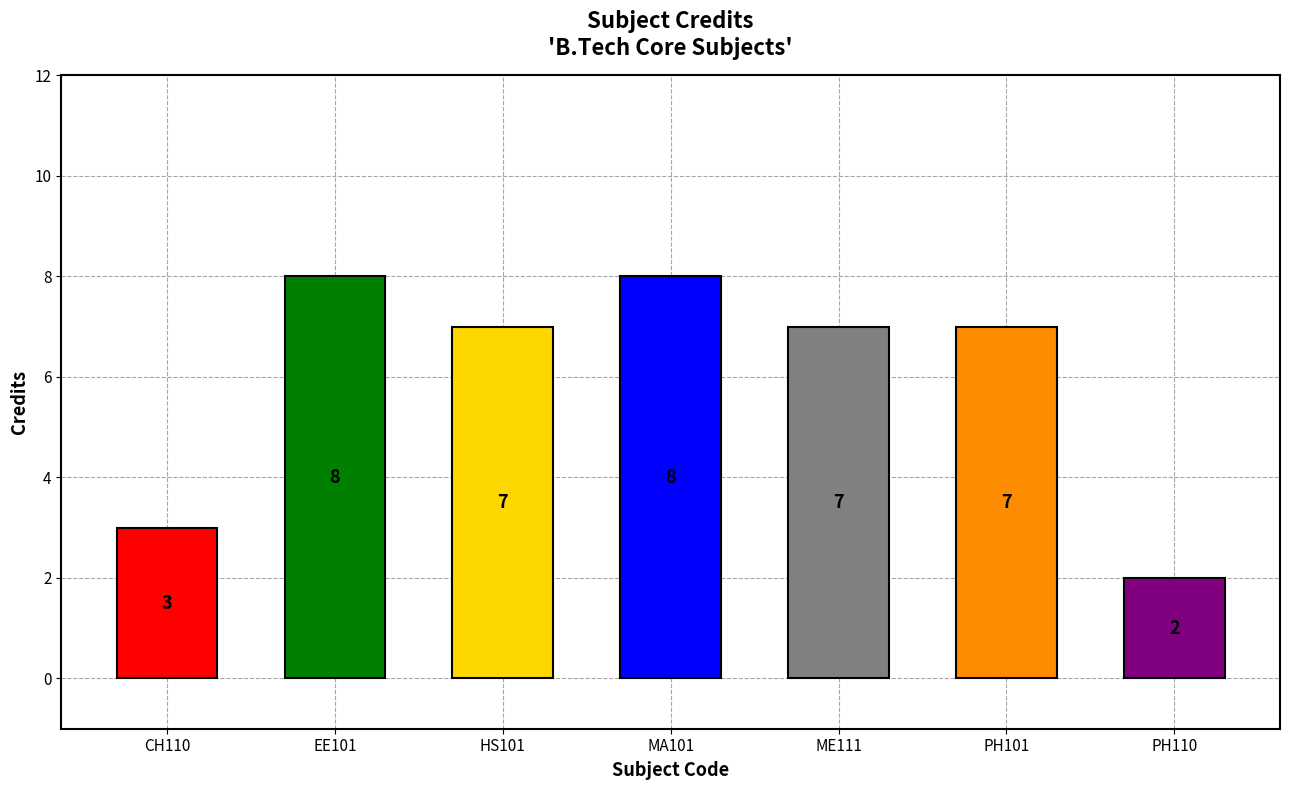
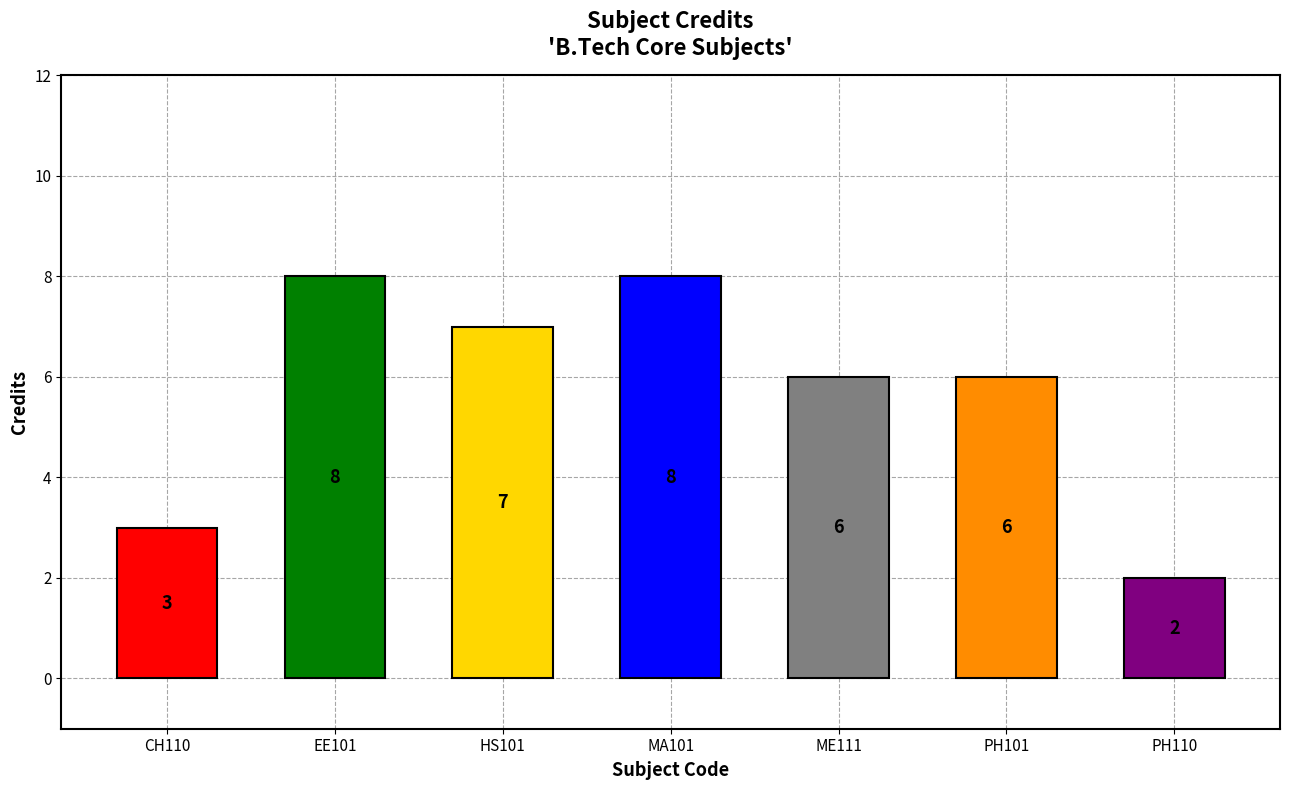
ME111: 7 -> 6
PH101: 7 -> 6
